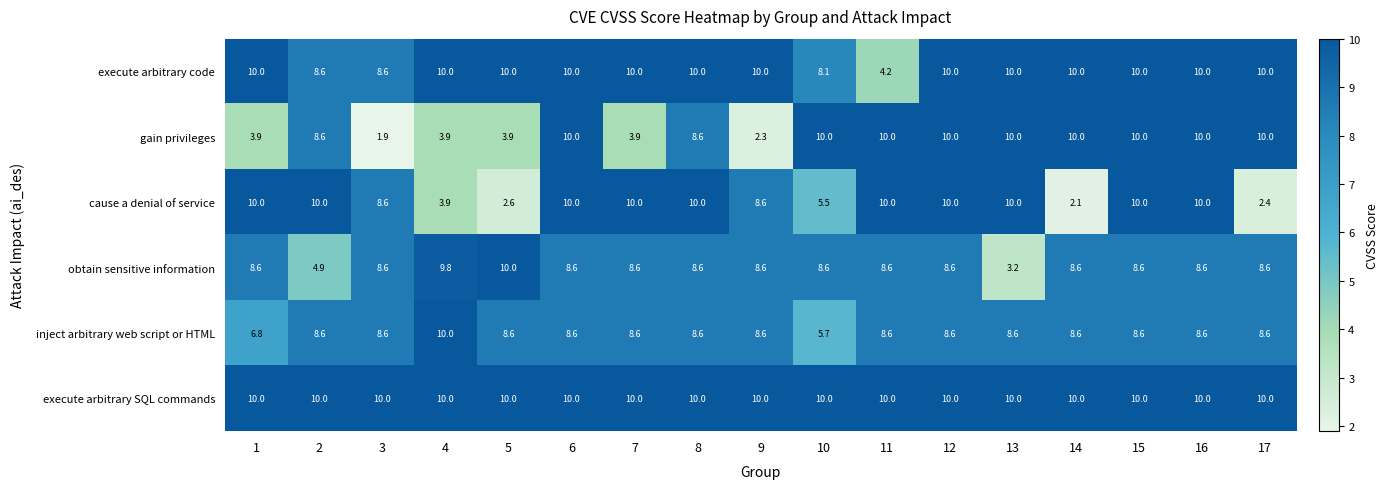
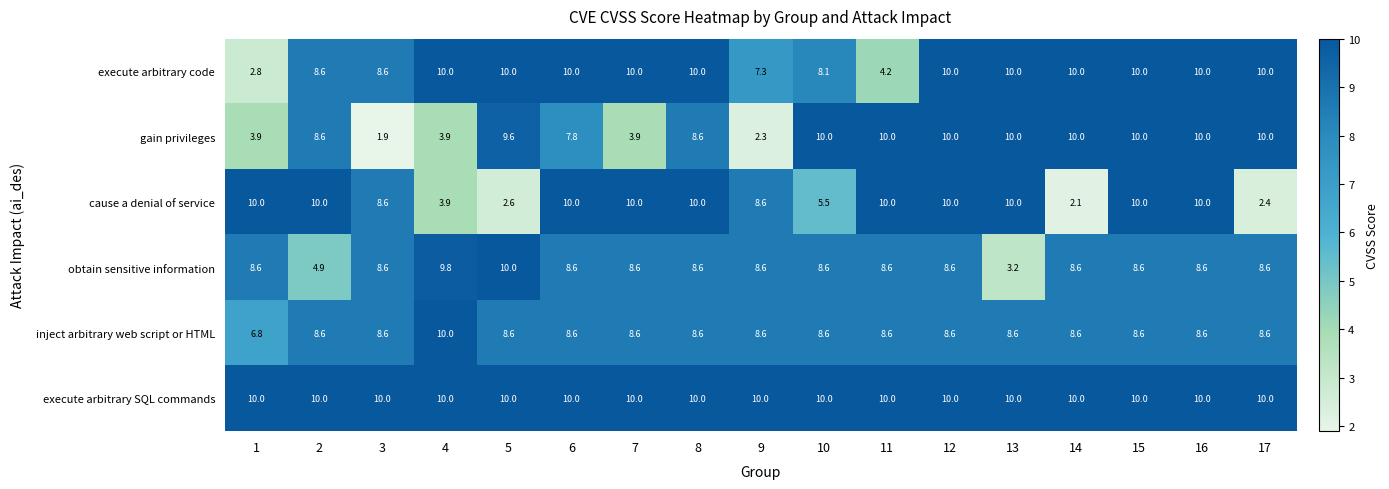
execute arbitrary code, 1: 10.0 -> 2.8
execute arbitrary code, 9: 10.0 -> 7.3
gain privileges, 5: 3.9 -> 9.6
gain privileges, 6: 10.0 -> 7.8
inject arbitrary web script or HTML, 10: 5.7 -> 8.6
